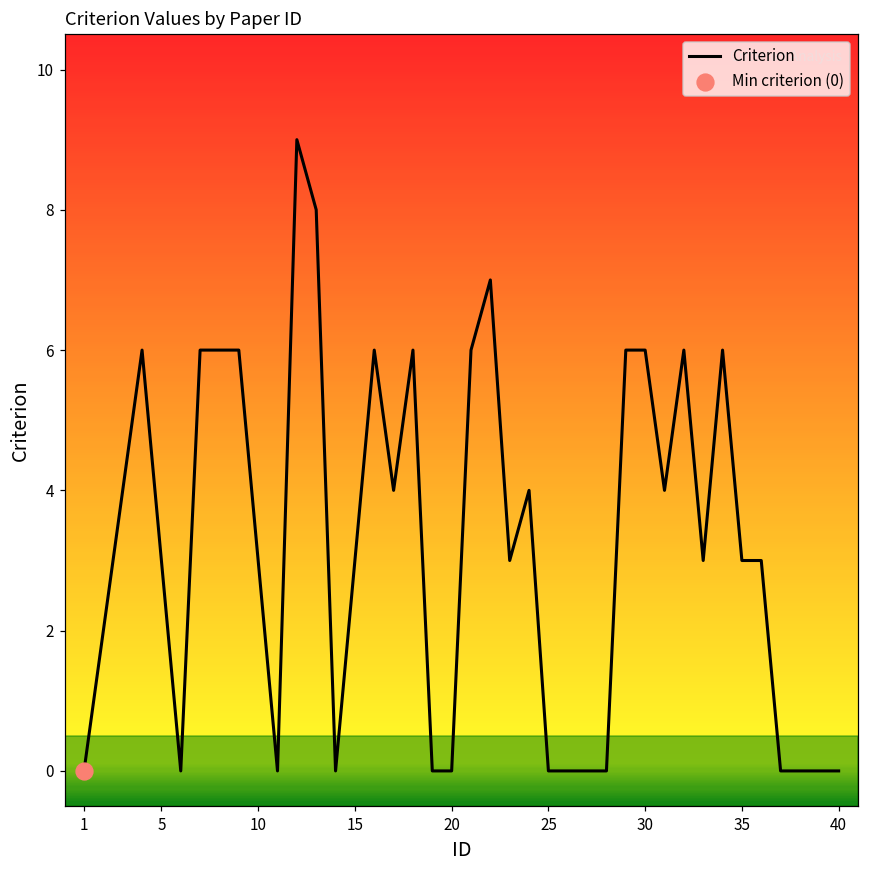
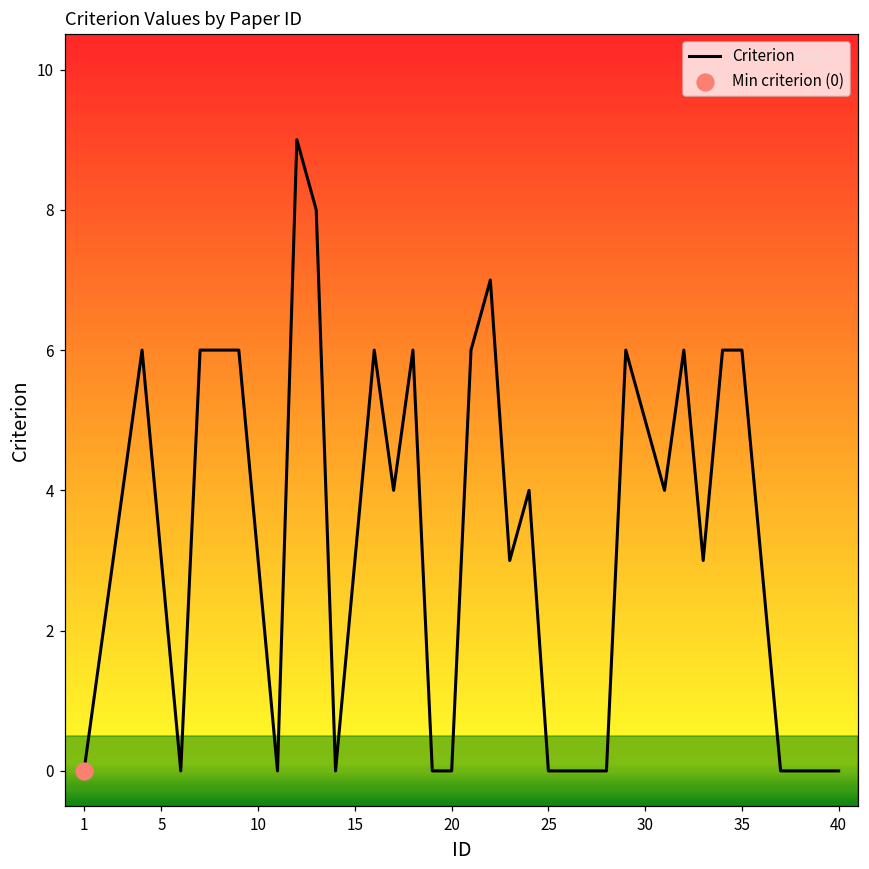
Criterion, 30: 6 -> 5
Criterion, 35: 3 -> 6
